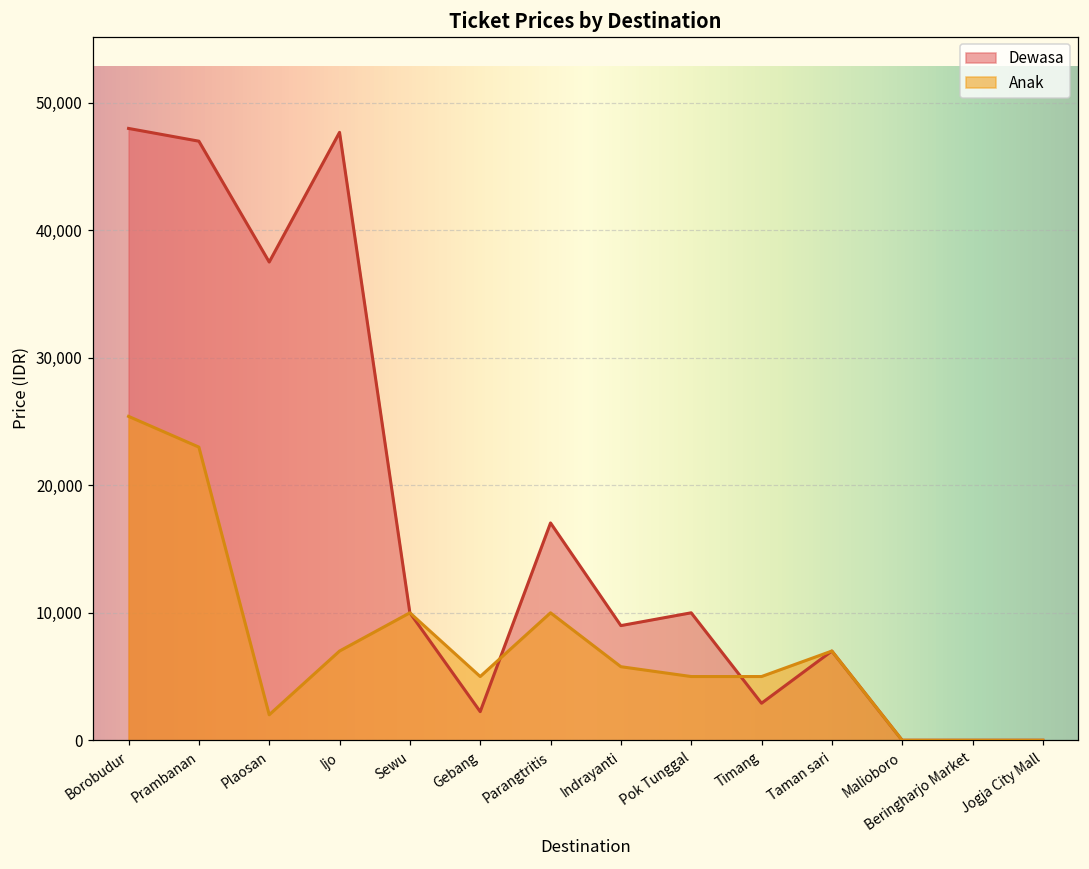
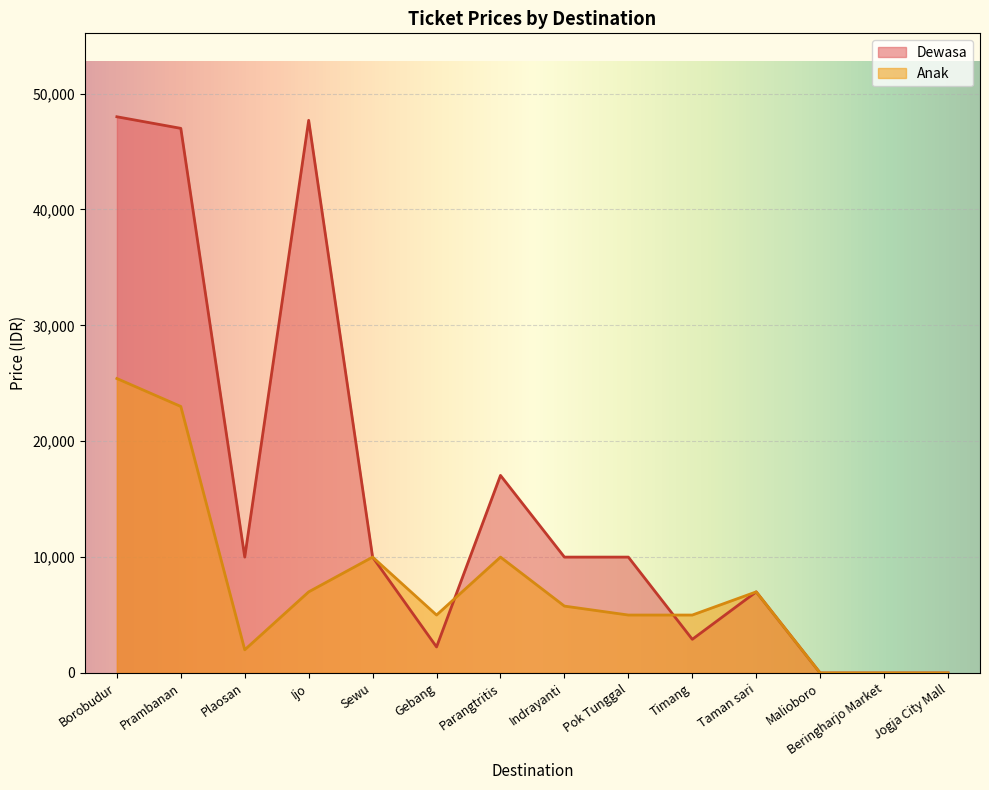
Dewasa, Plaosan: 37,500 -> 10,000
Dewasa, Indrayanti: 9,000 -> 10,000
